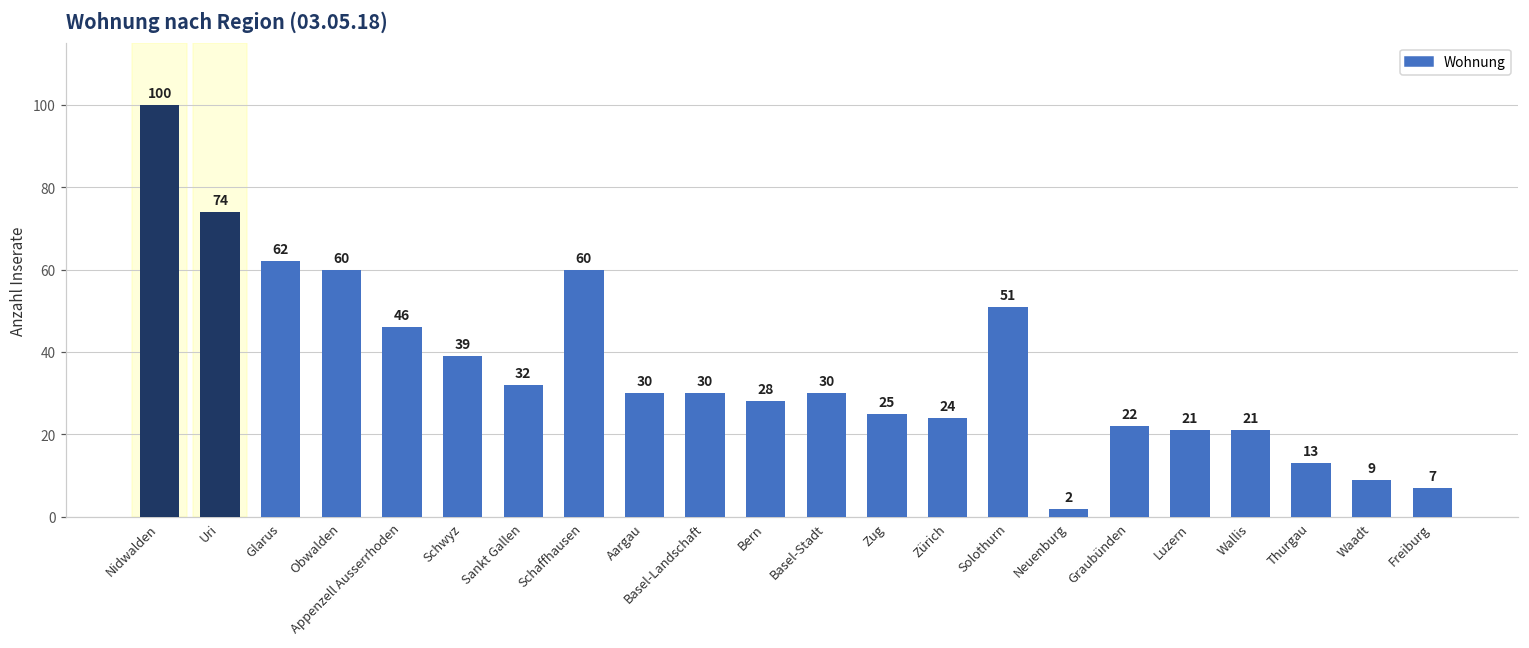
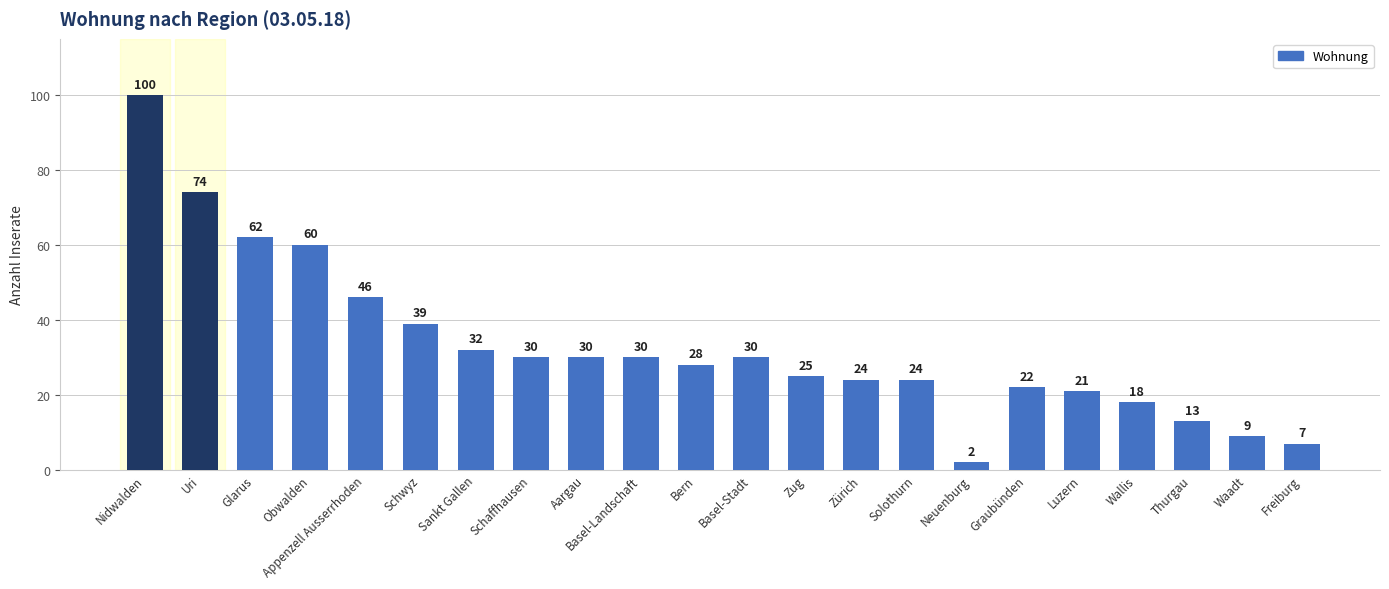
Schaffhausen: 60 -> 30
Solothurn: 51 -> 24
Wallis: 21 -> 18
